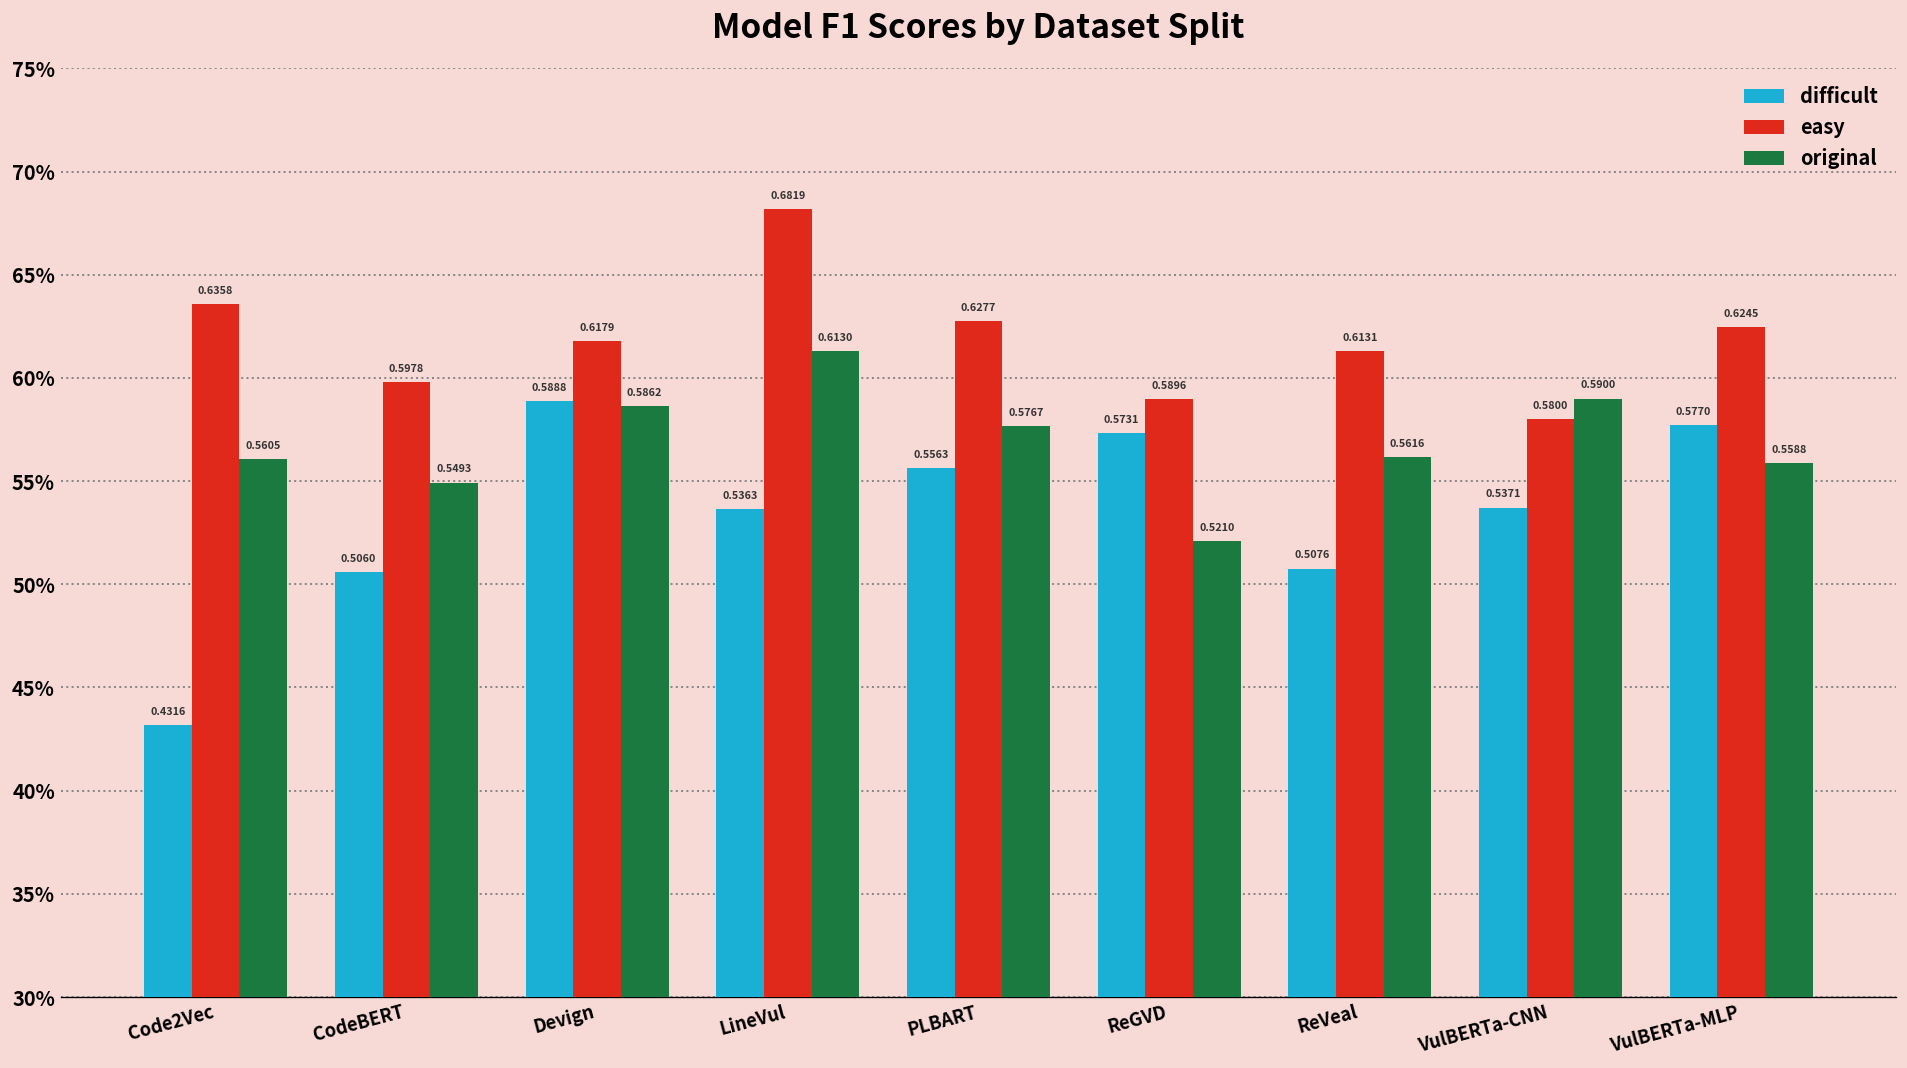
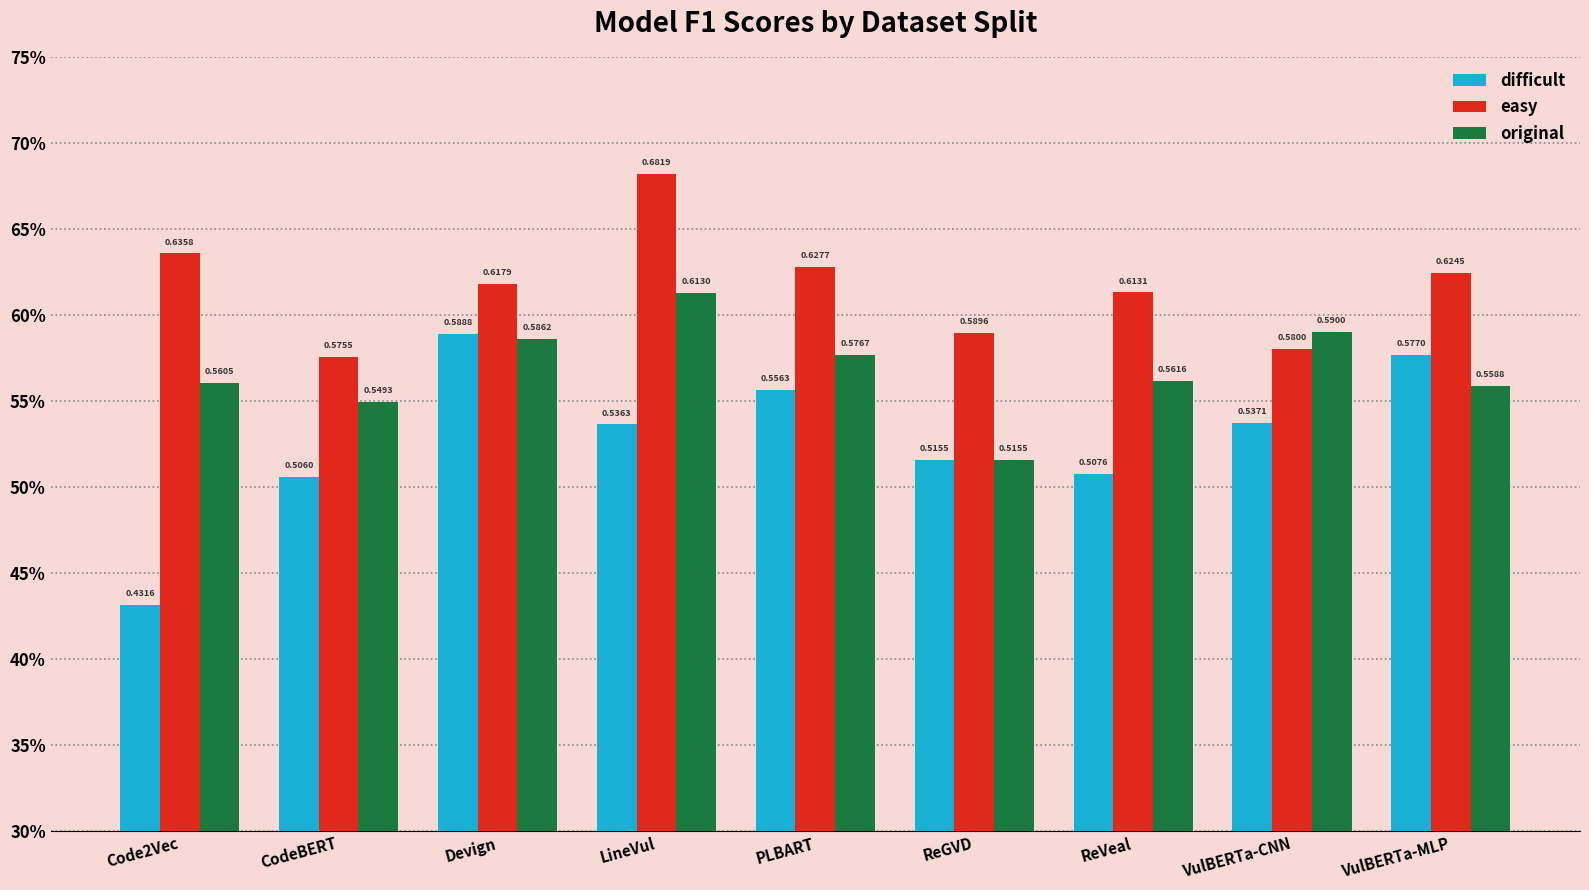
easy, CodeBERT: 0.5978 -> 0.5755
difficult, ReGVD: 0.5731 -> 0.5155
original, ReGVD: 0.5210 -> 0.5155
